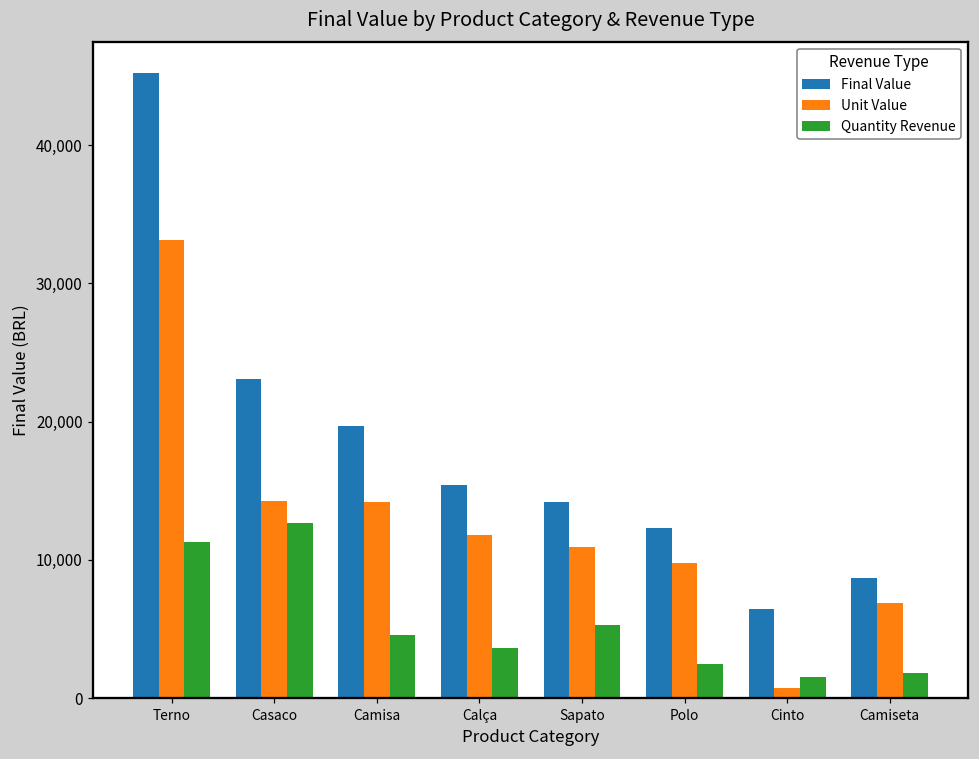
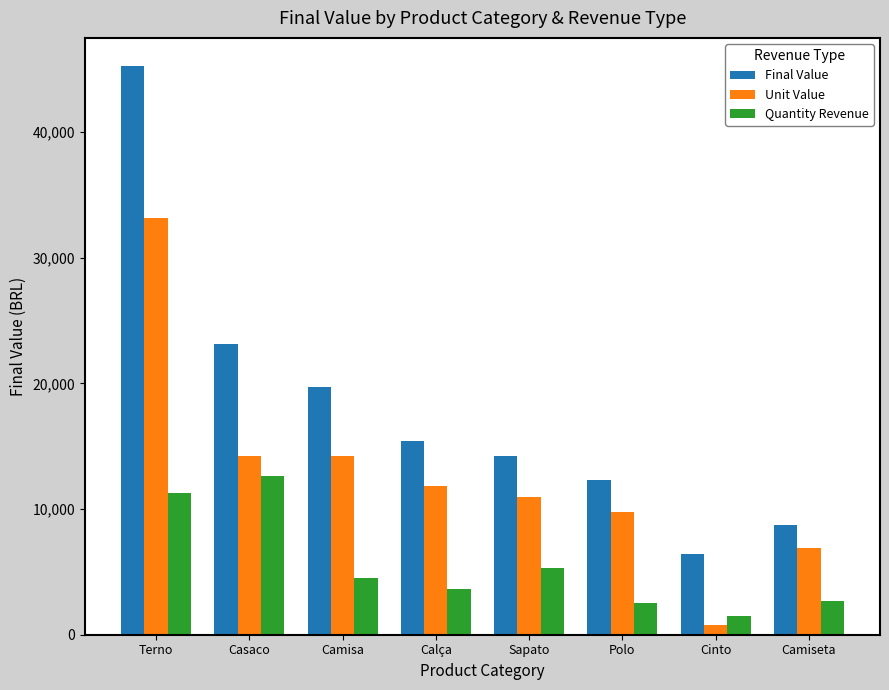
Quantity Revenue, Camiseta: 1,800 -> 2,700
